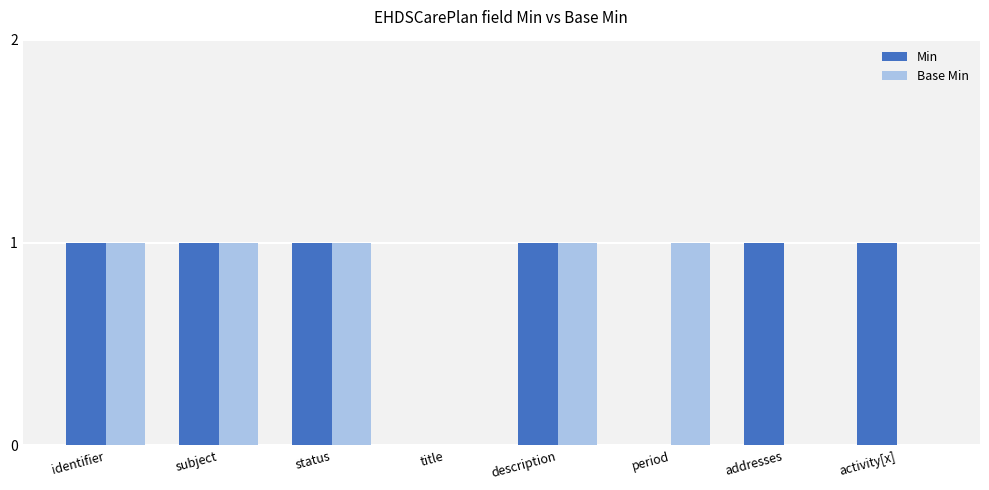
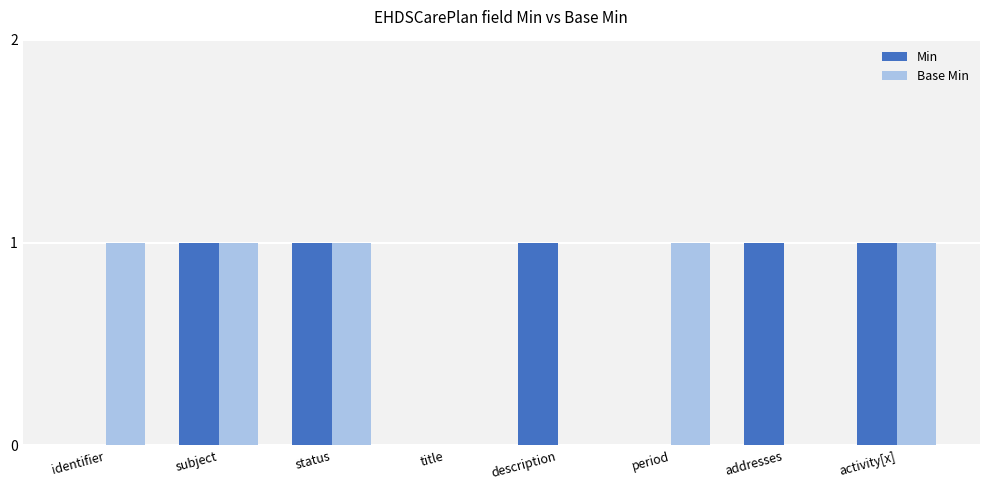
Min, identifier: 1 -> 0
Base Min, description: 1 -> 0
Base Min, activity[x]: 0 -> 1
